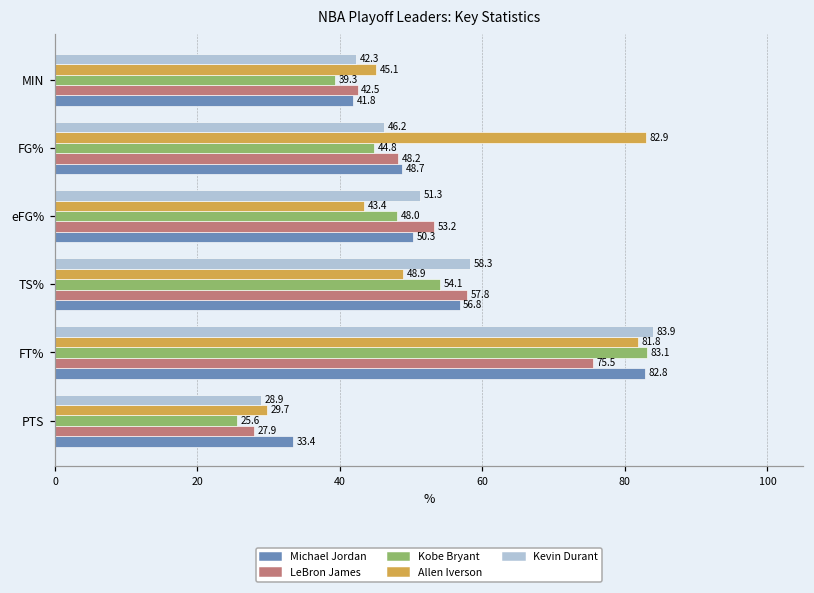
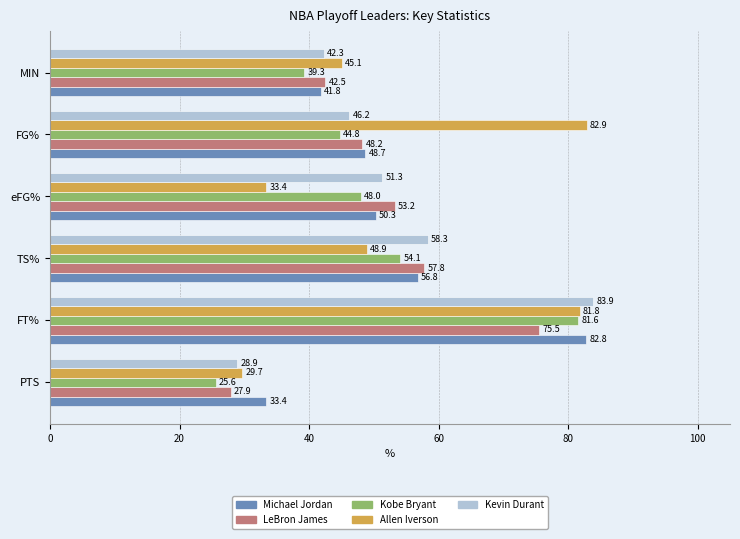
Allen Iverson, eFG%: 43.4 -> 33.4
Kobe Bryant, FT%: 83.1 -> 81.6
